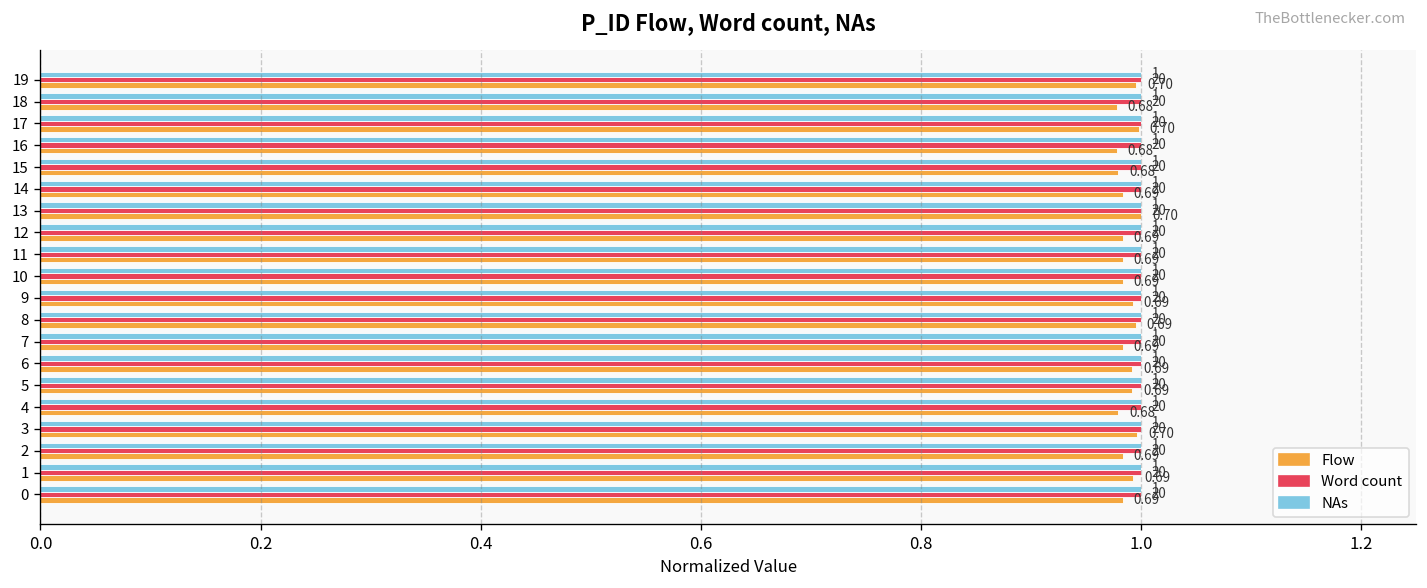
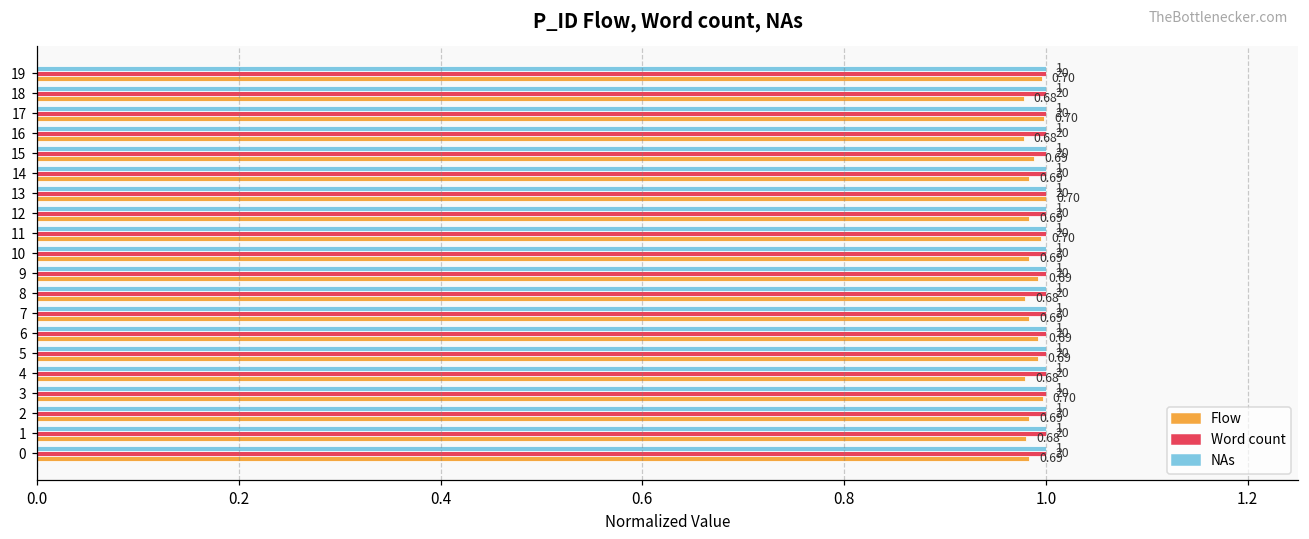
Flow, 15: 0.68 -> 0.69
Flow, 11: 0.69 -> 0.70
Flow, 8: 0.69 -> 0.68
Flow, 1: 0.69 -> 0.68
